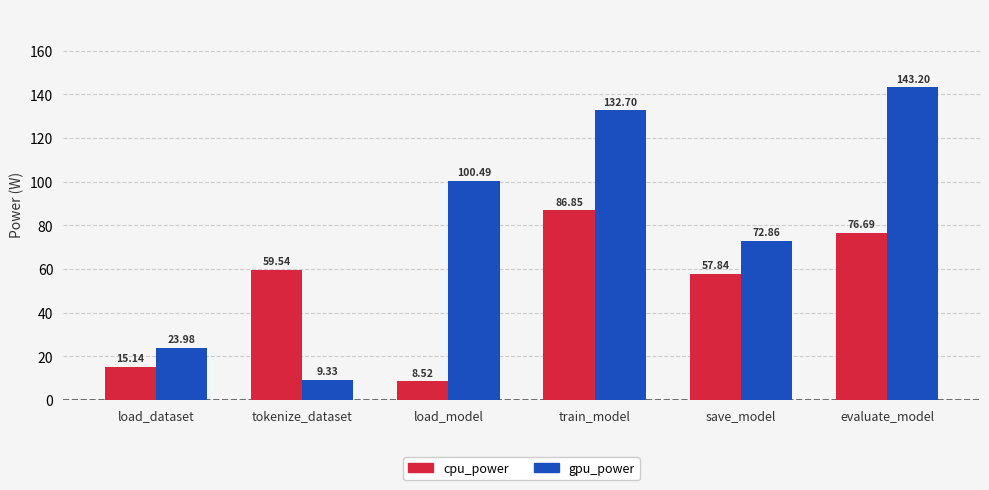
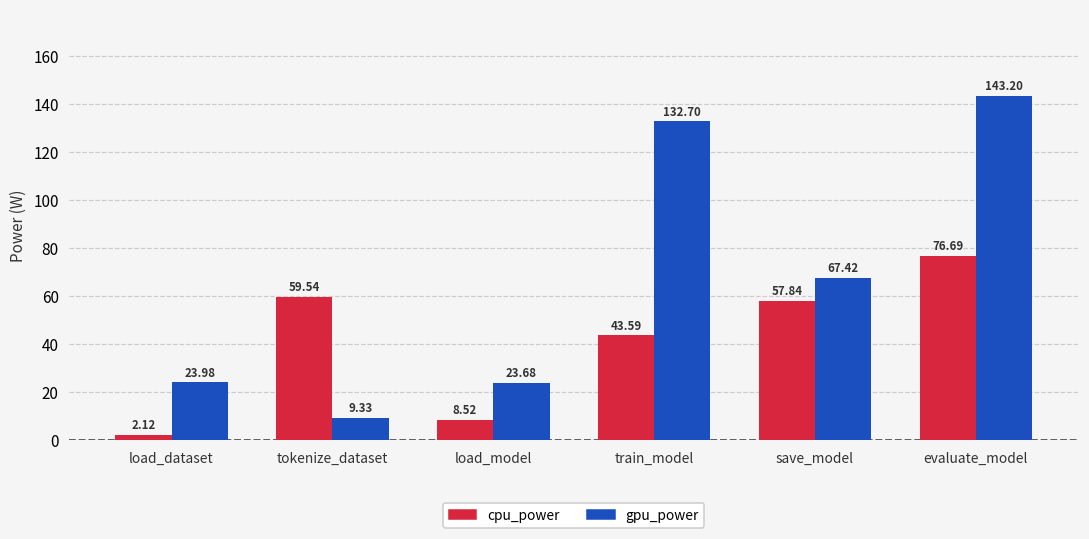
cpu_power, load_dataset: 15.14 -> 2.12
gpu_power, load_model: 100.49 -> 23.68
cpu_power, train_model: 86.85 -> 43.59
gpu_power, save_model: 72.86 -> 67.42
